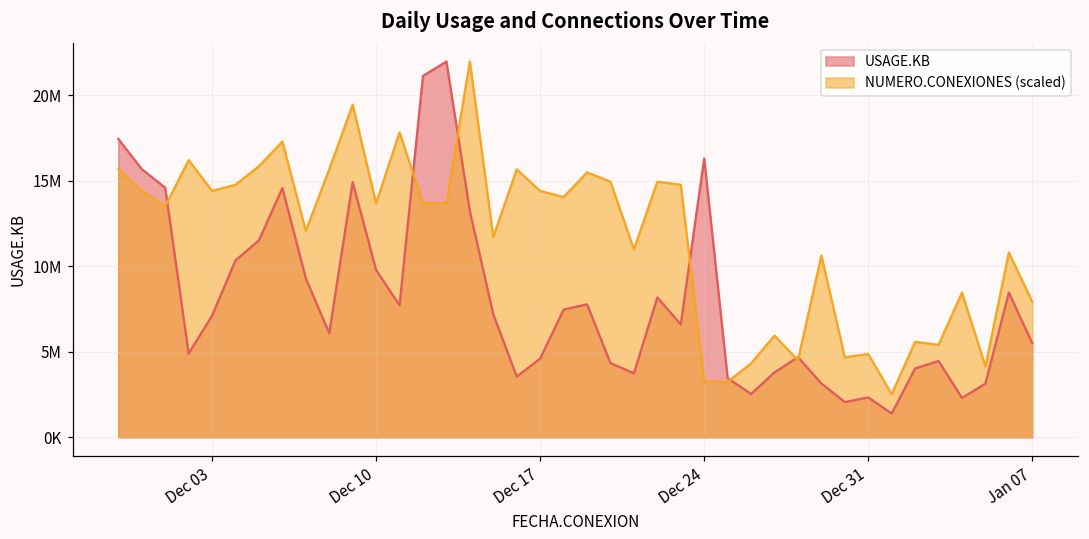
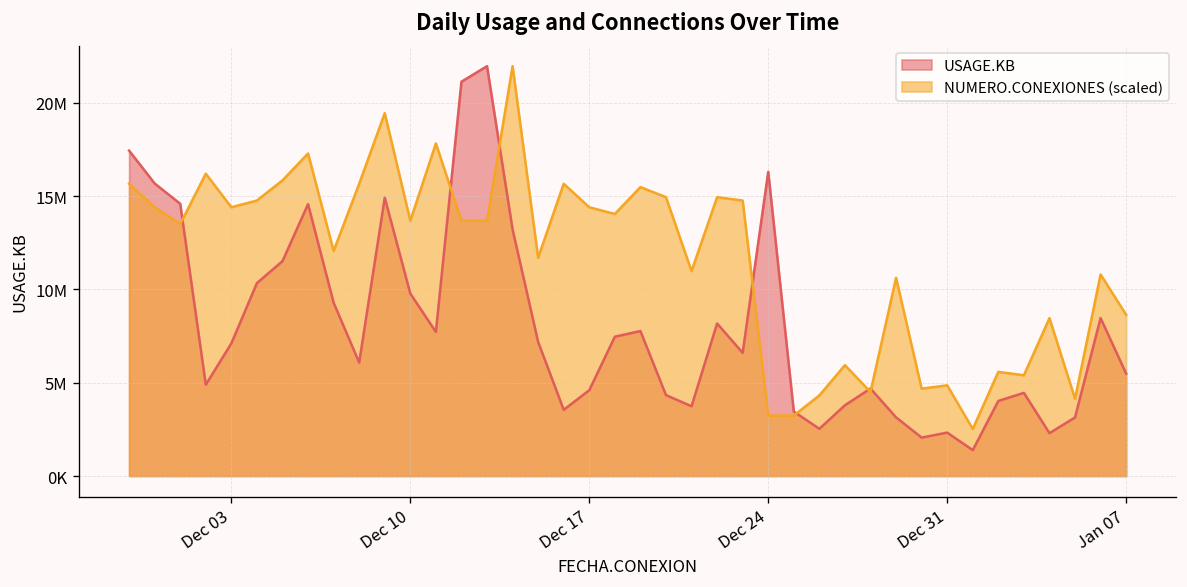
NUMERO.CONEXIONES (scaled), Jan 07: 7900000 -> 8600000
